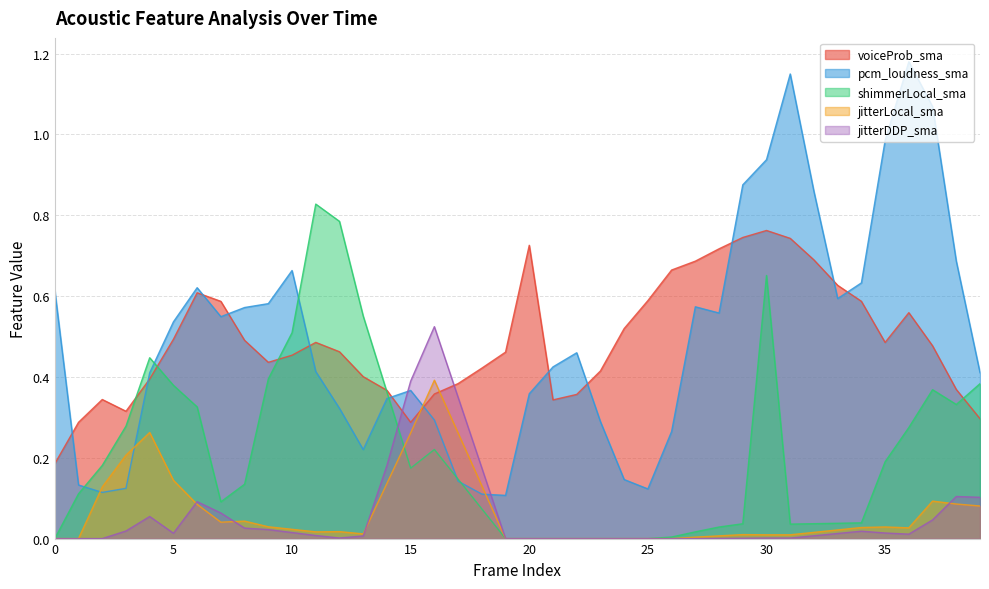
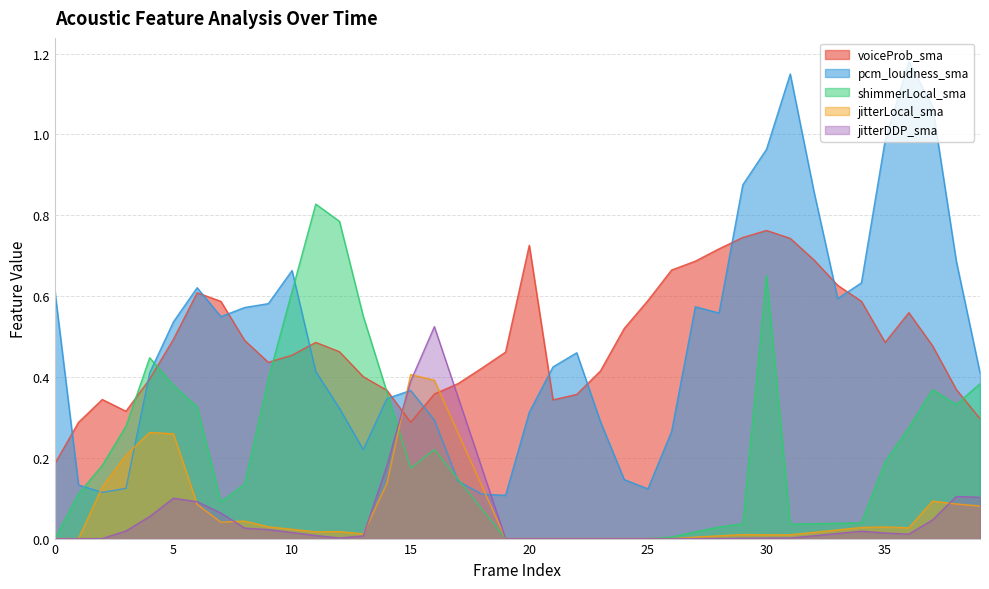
jitterLocal_sma, 5: 0.14 -> 0.26
jitterDDP_sma, 5: 0.01 -> 0.10
shimmerLocal_sma, 10: 0.51 -> 0.61
jitterLocal_sma, 15: 0.26 -> 0.41
pcm_loudness_sma, 20: 0.36 -> 0.31
pcm_loudness_sma, 30: 0.94 -> 0.96
